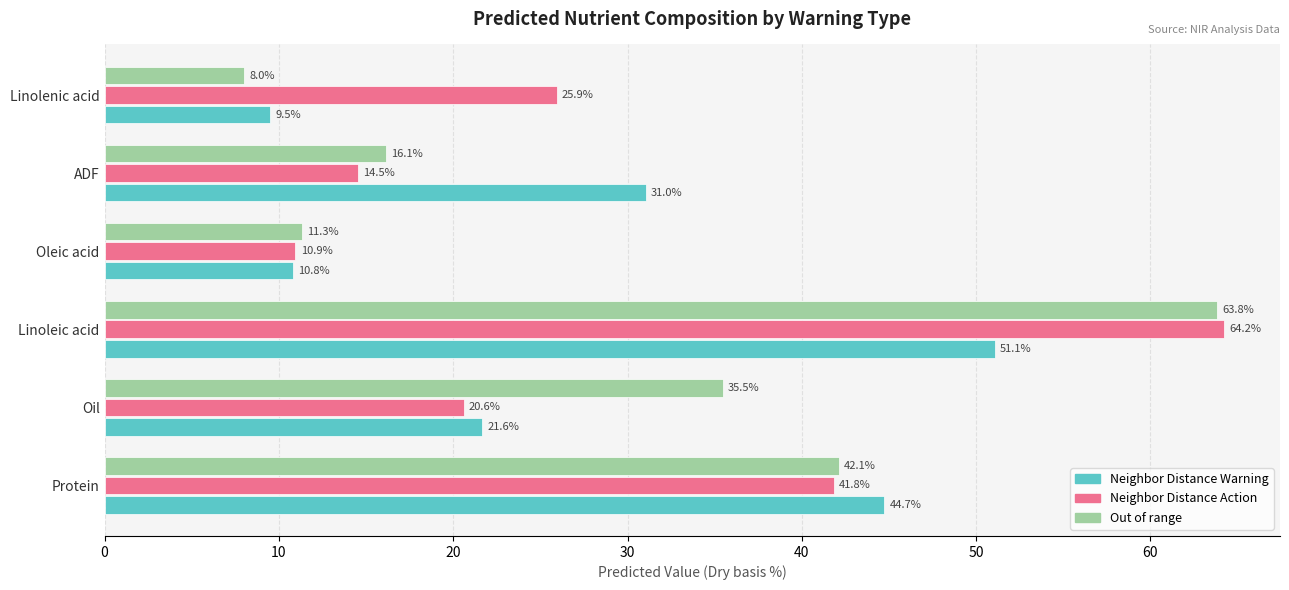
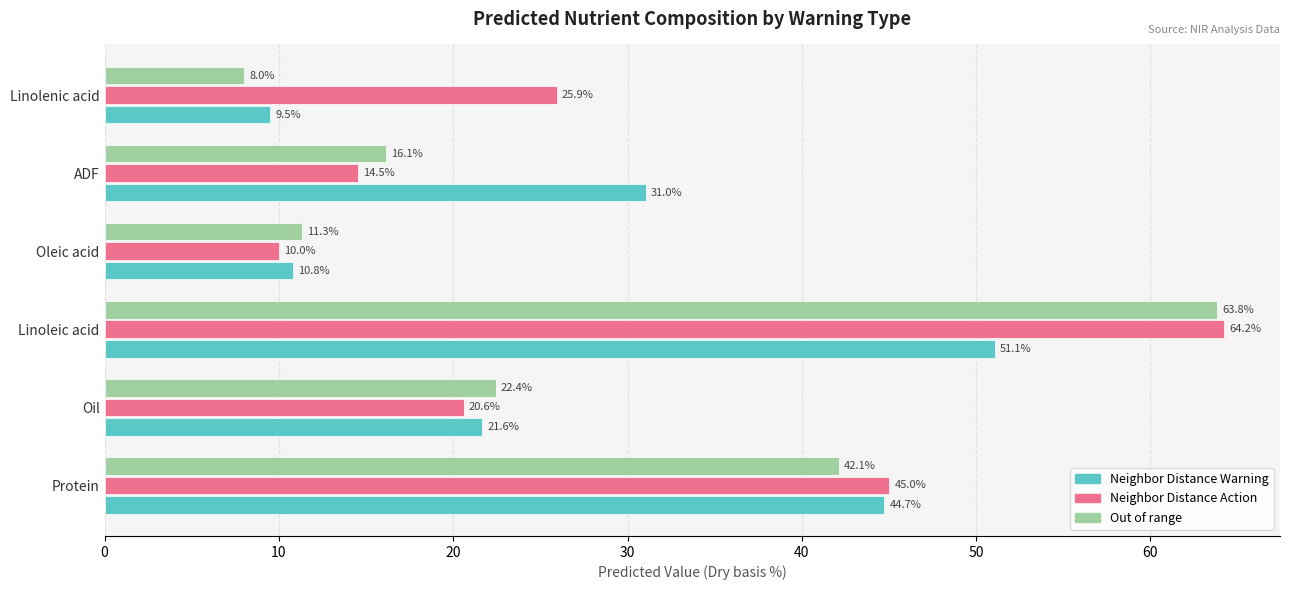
Neighbor Distance Action, Oleic acid: 10.9% -> 10.0%
Out of range, Oil: 35.5% -> 22.4%
Neighbor Distance Action, Protein: 41.8% -> 45.0%
